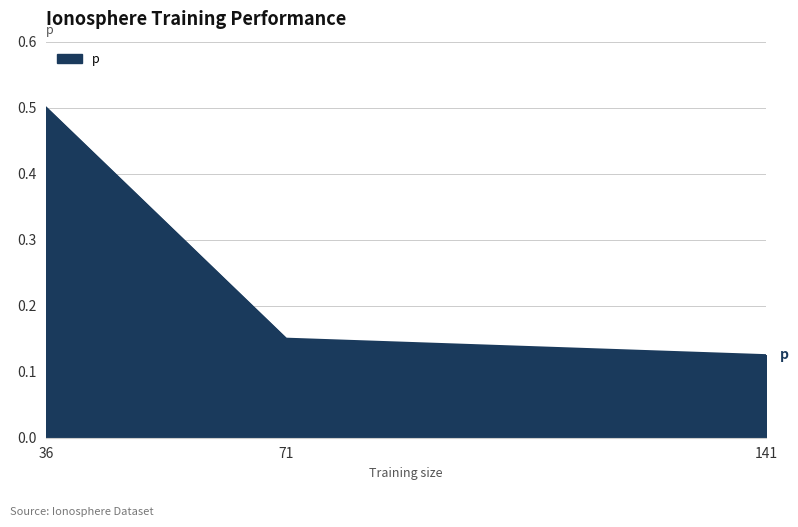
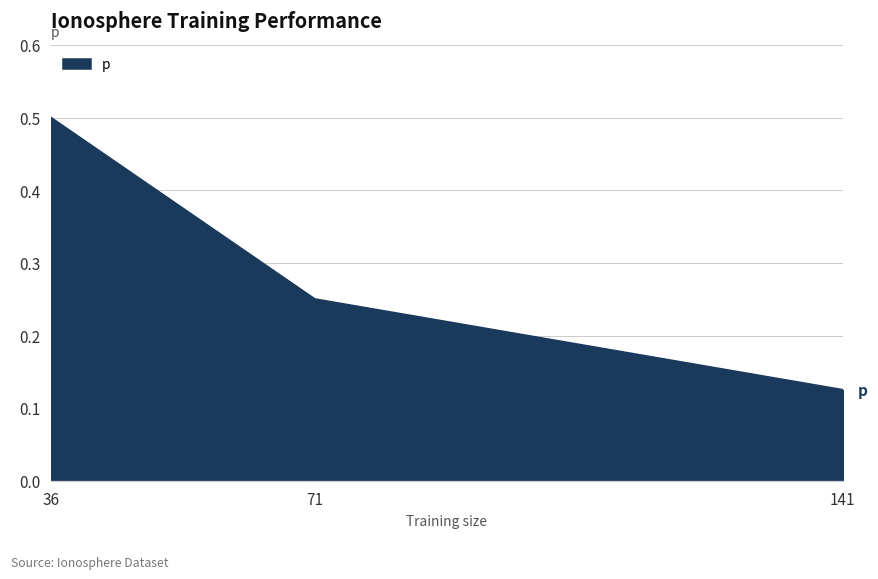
71: 0.15 -> 0.25
